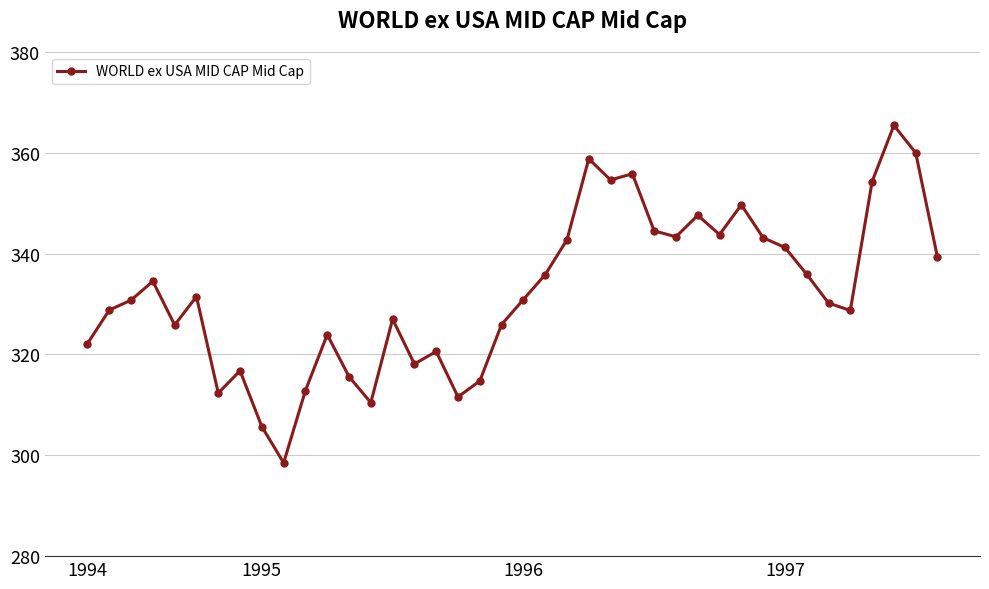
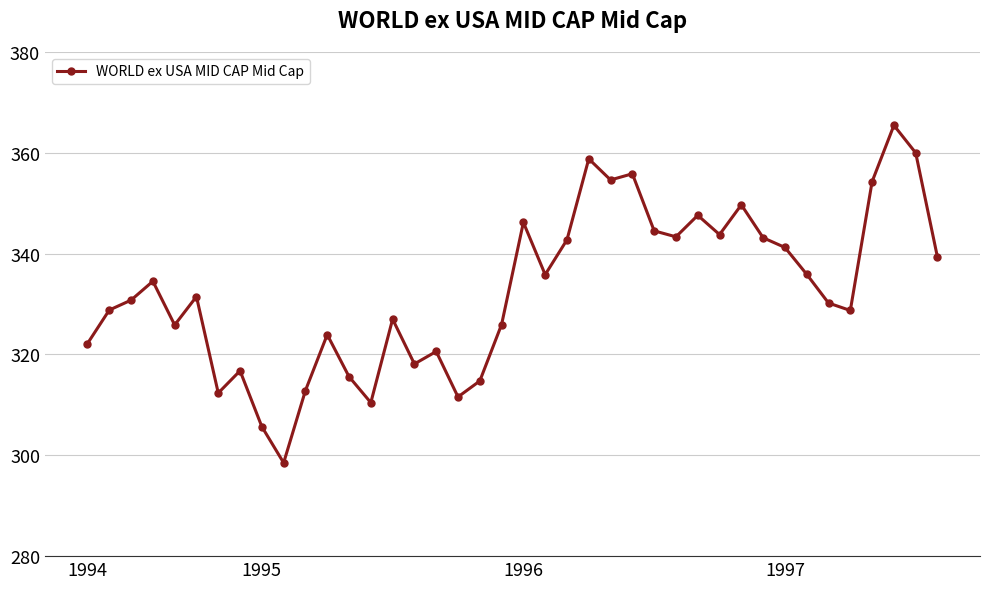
1996: 331 -> 346
